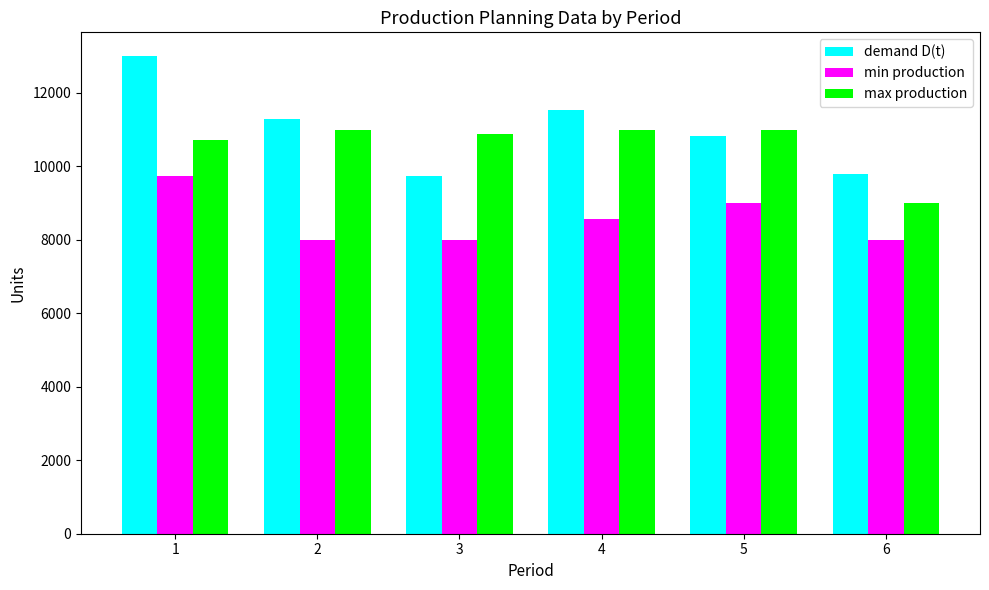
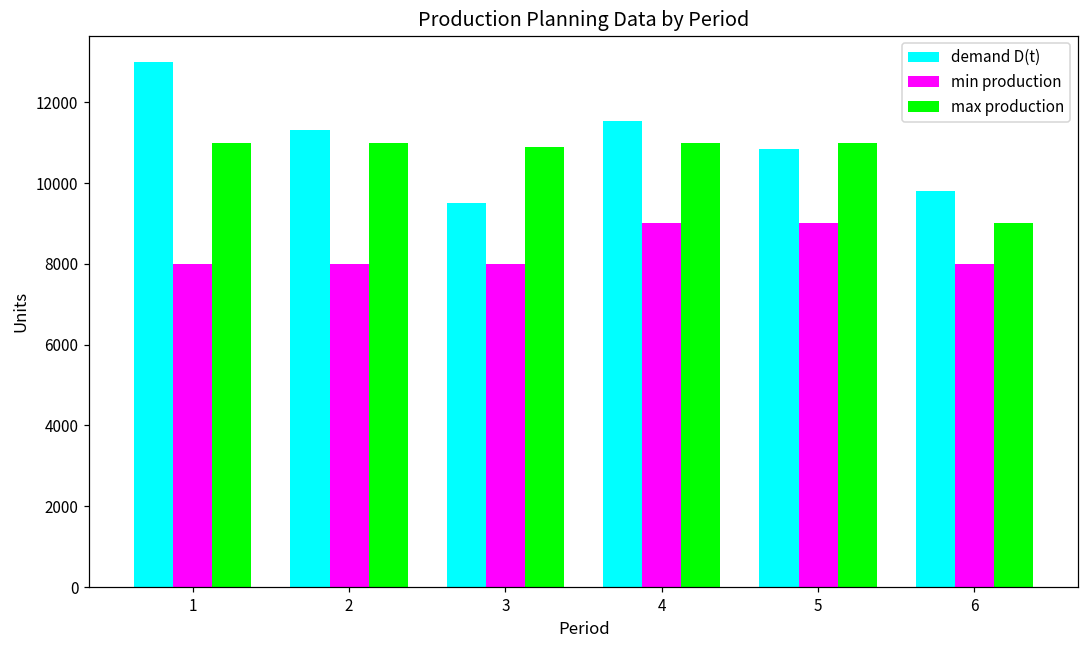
min production, 1: 9700 -> 8000
max production, 1: 10700 -> 11000
demand D(t), 3: 9700 -> 9500
min production, 4: 8600 -> 9000
